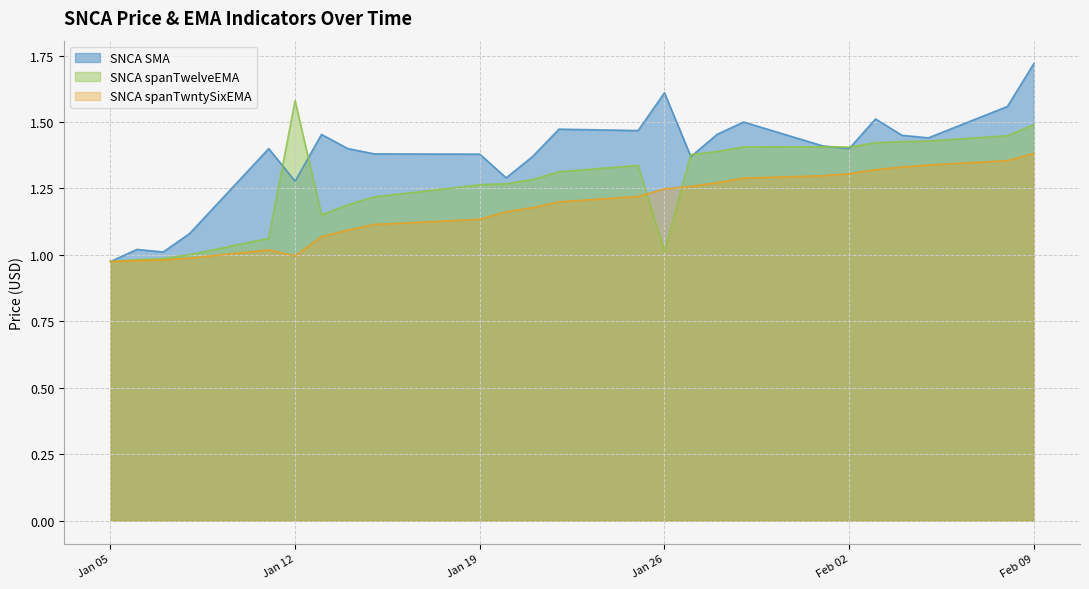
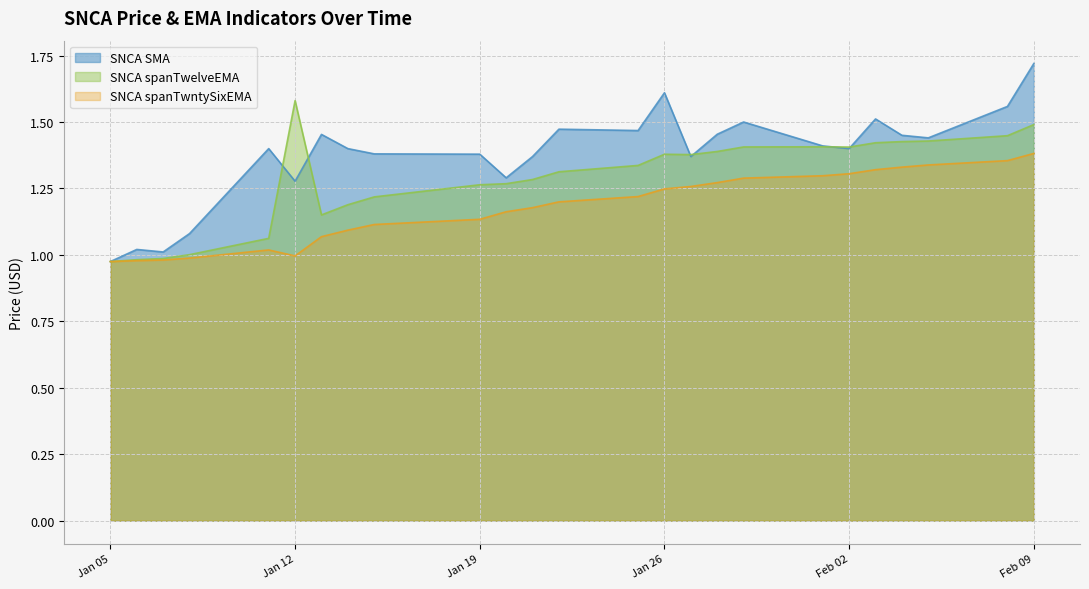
SNCA spanTwelveEMA, Jan 26: 1.01 -> 1.38
